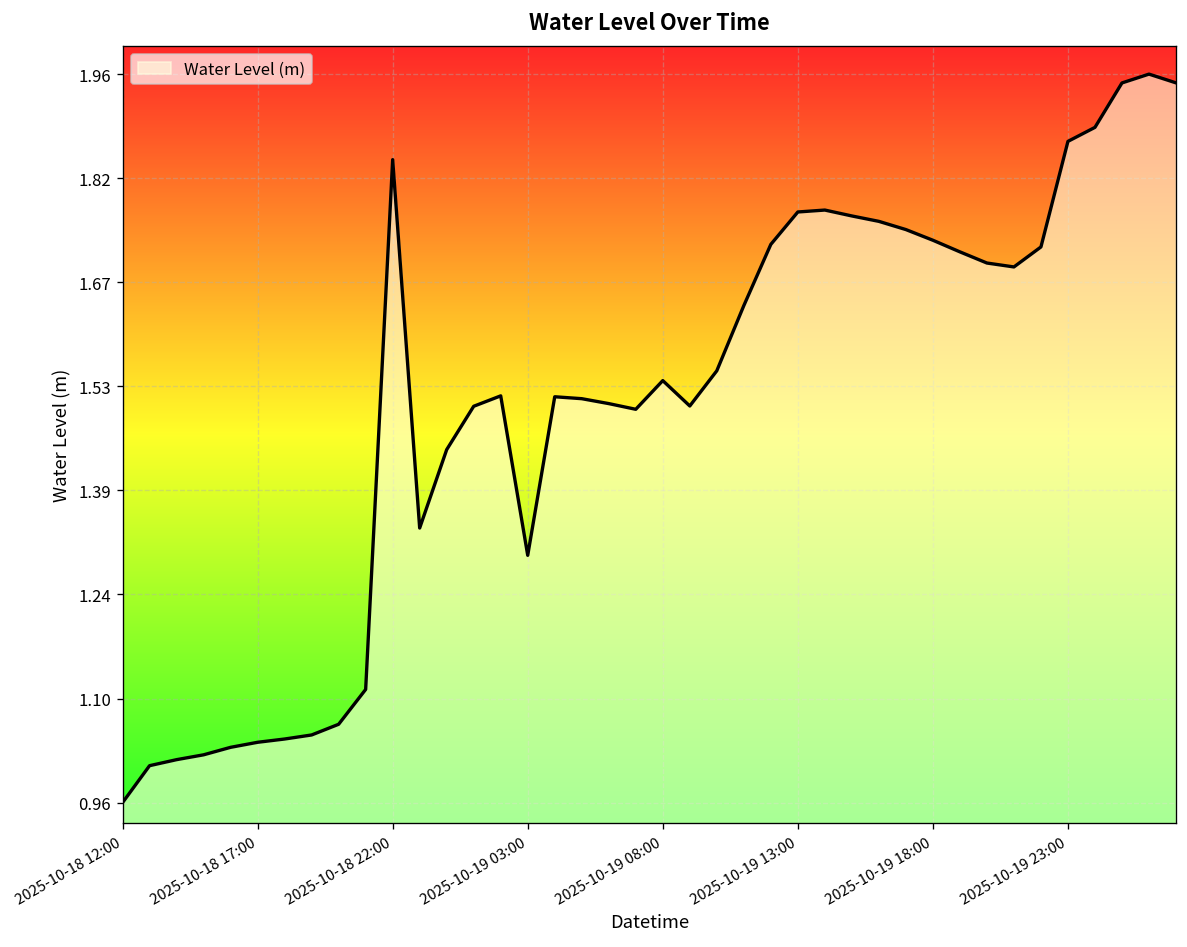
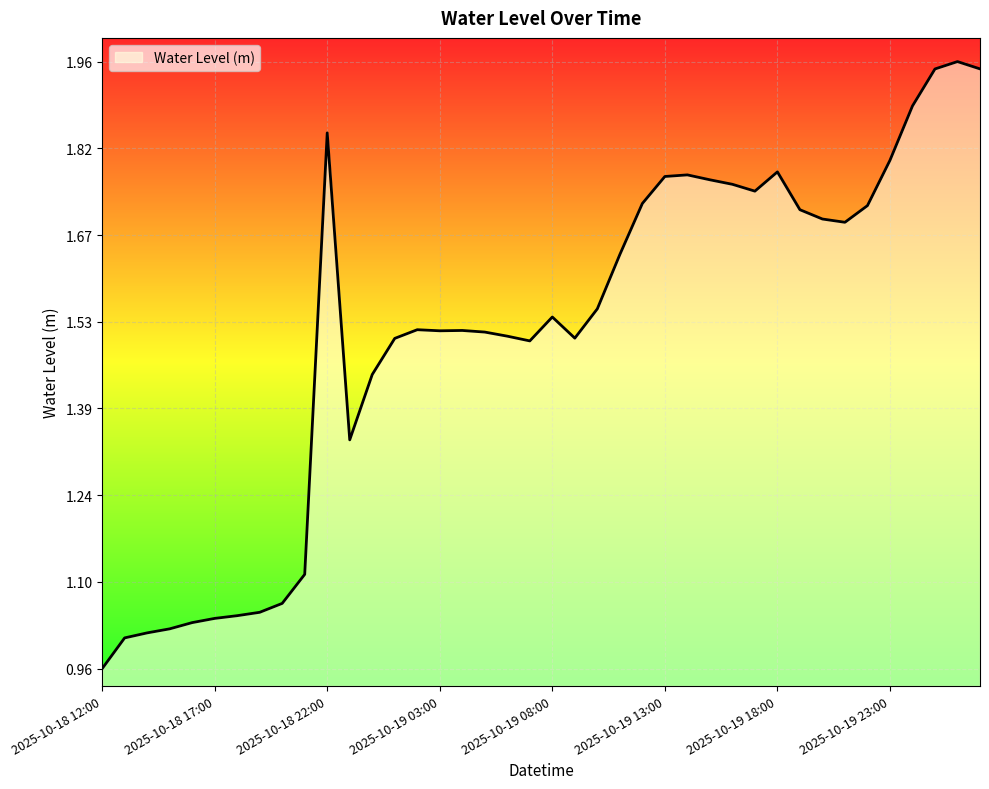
2025-10-19 03:00: 1.30 -> 1.51
2025-10-19 18:00: 1.73 -> 1.78
2025-10-19 23:00: 1.87 -> 1.80
